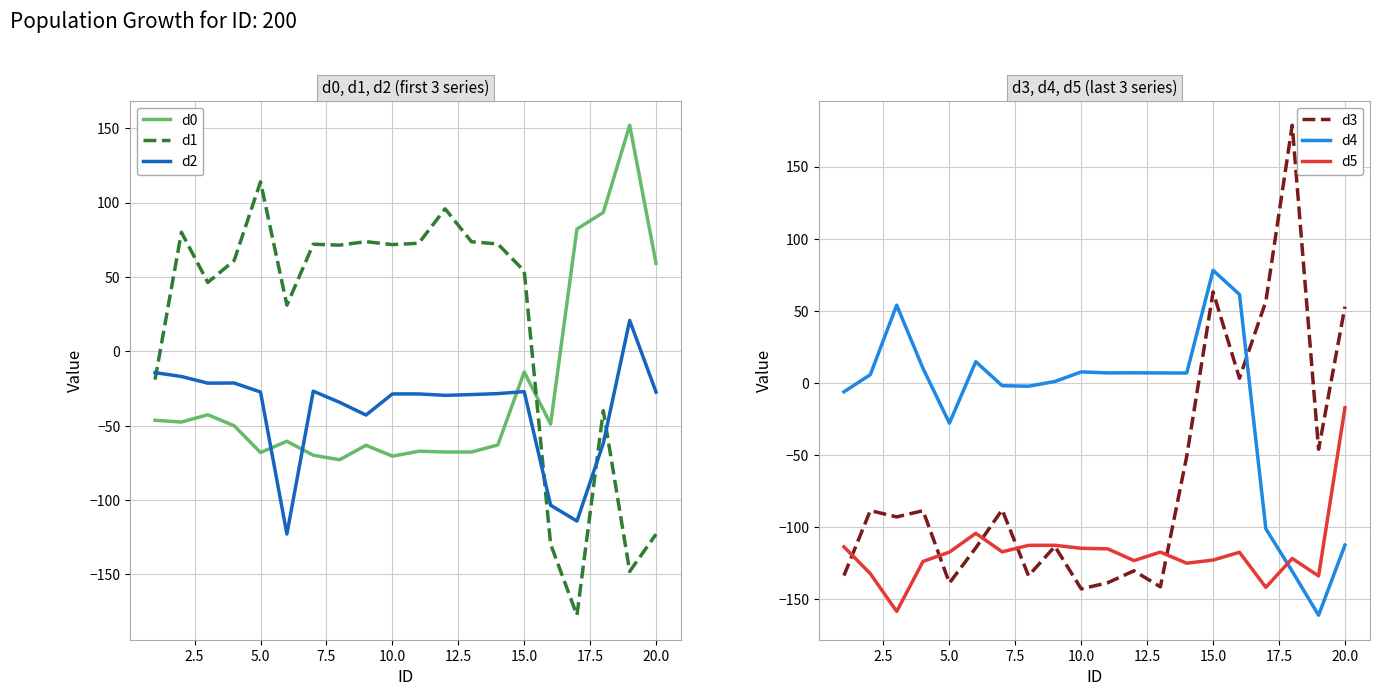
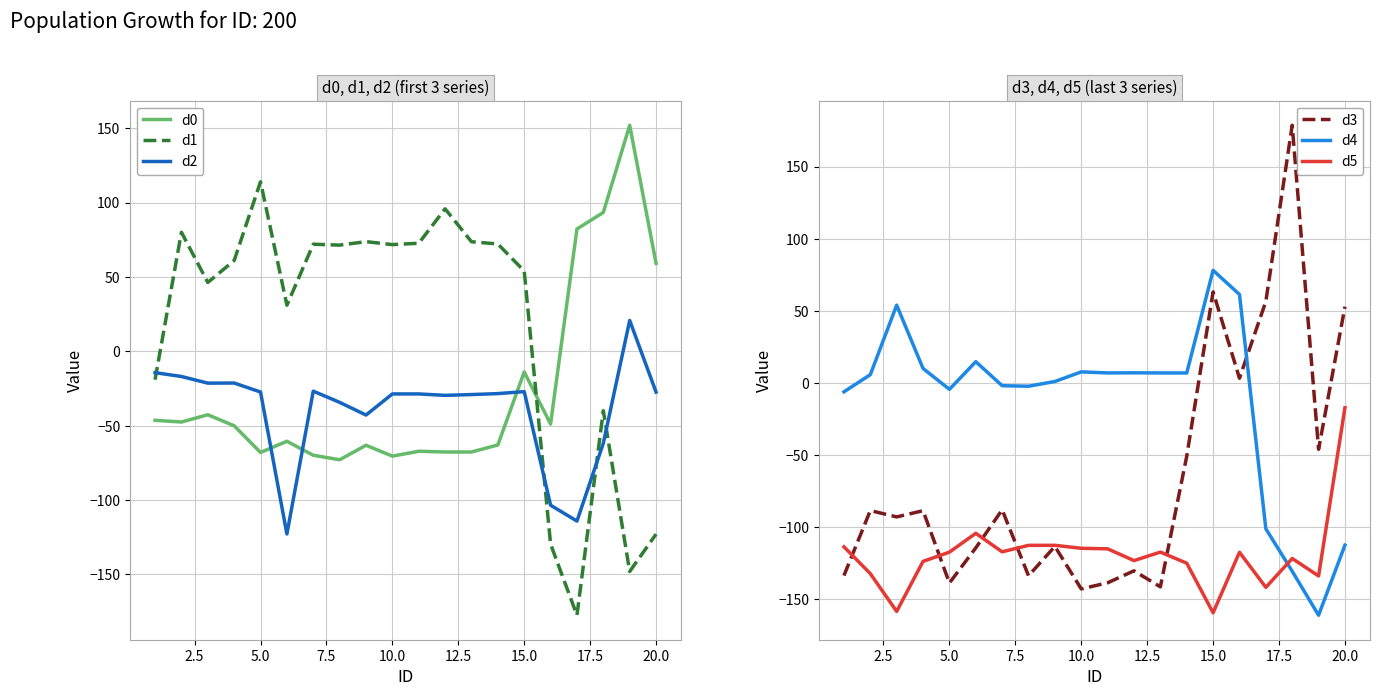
d3, d4, d5 (last 3 series), d4, 5.0: -28 -> -4
d3, d4, d5 (last 3 series), d5, 15.0: -123 -> -159
